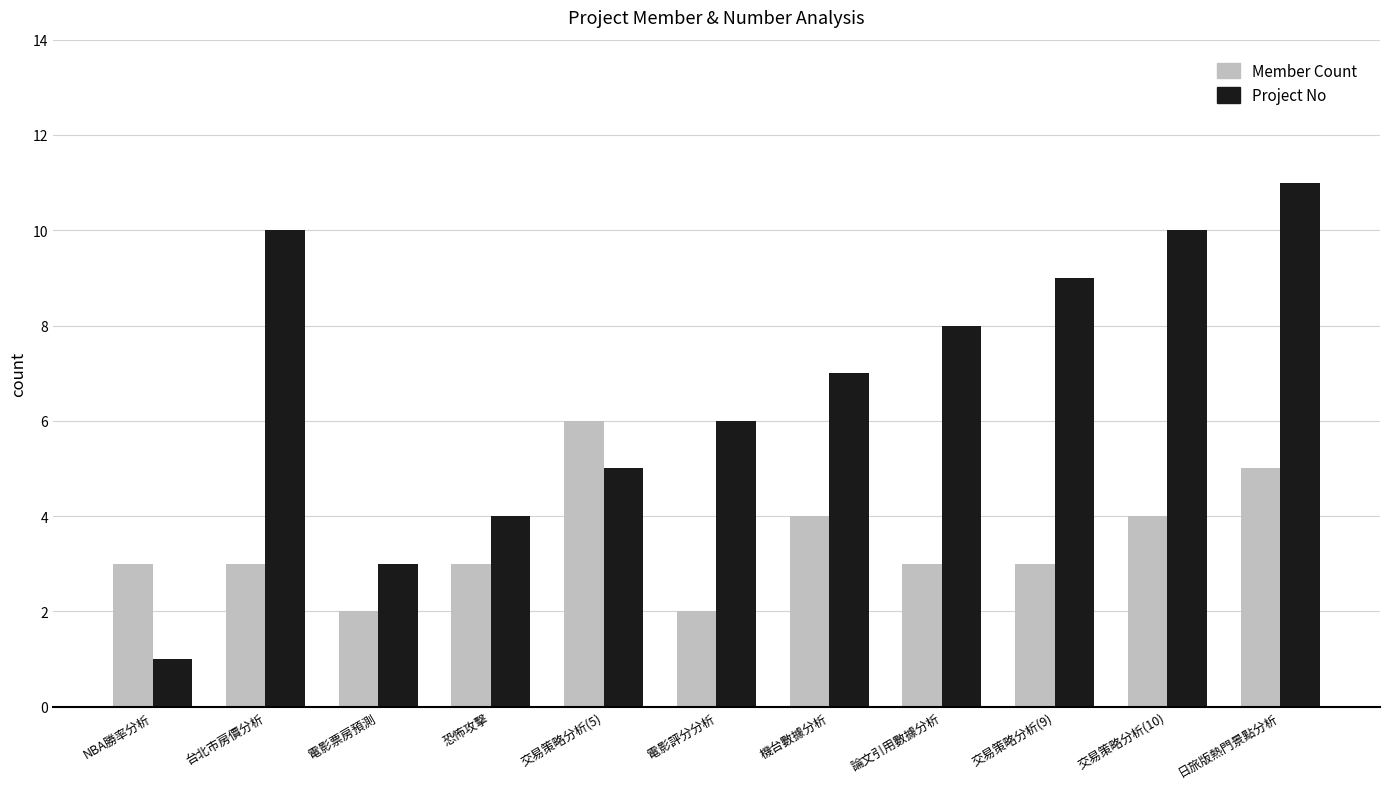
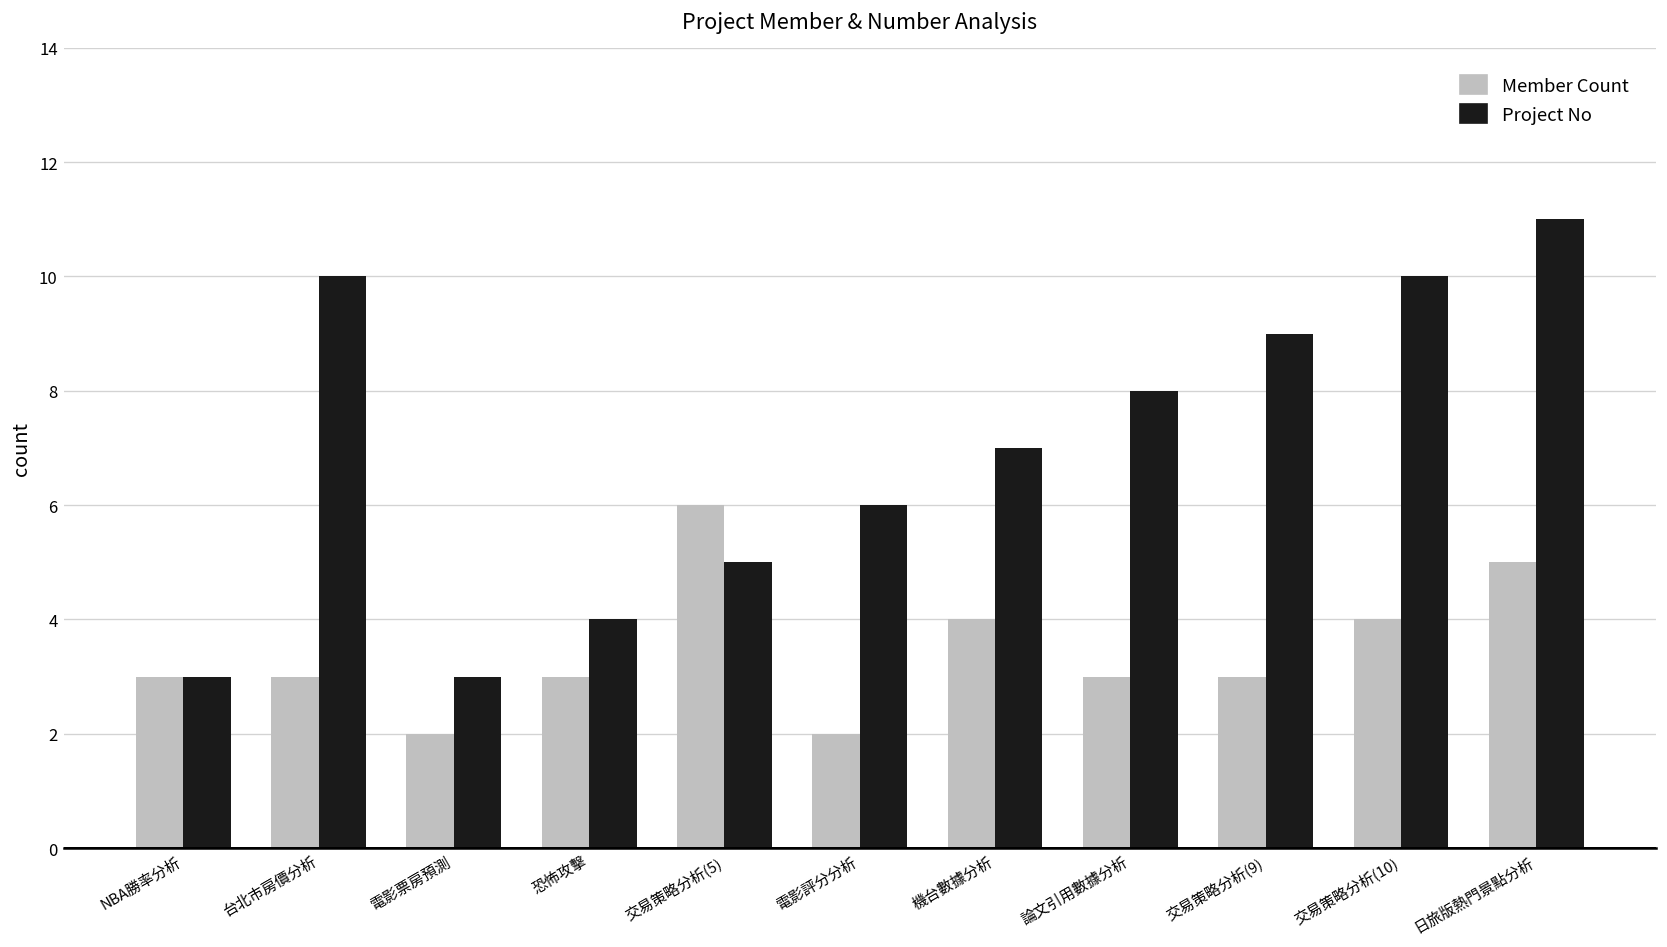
Project No, NBA勝率分析: 1 -> 3
